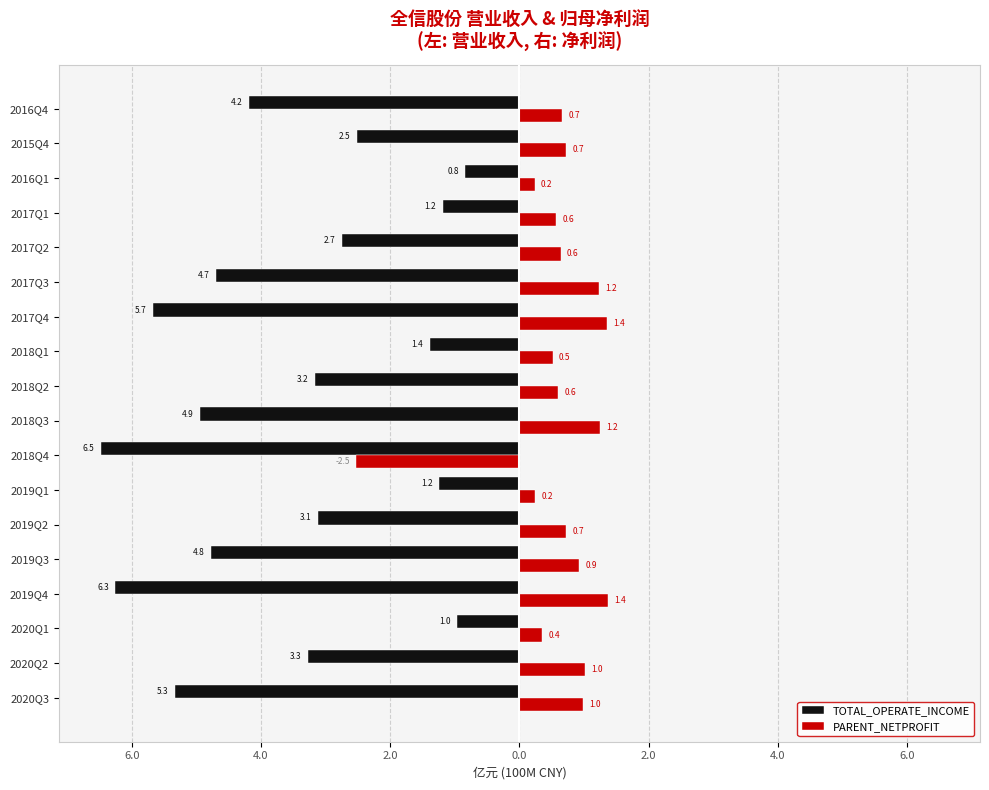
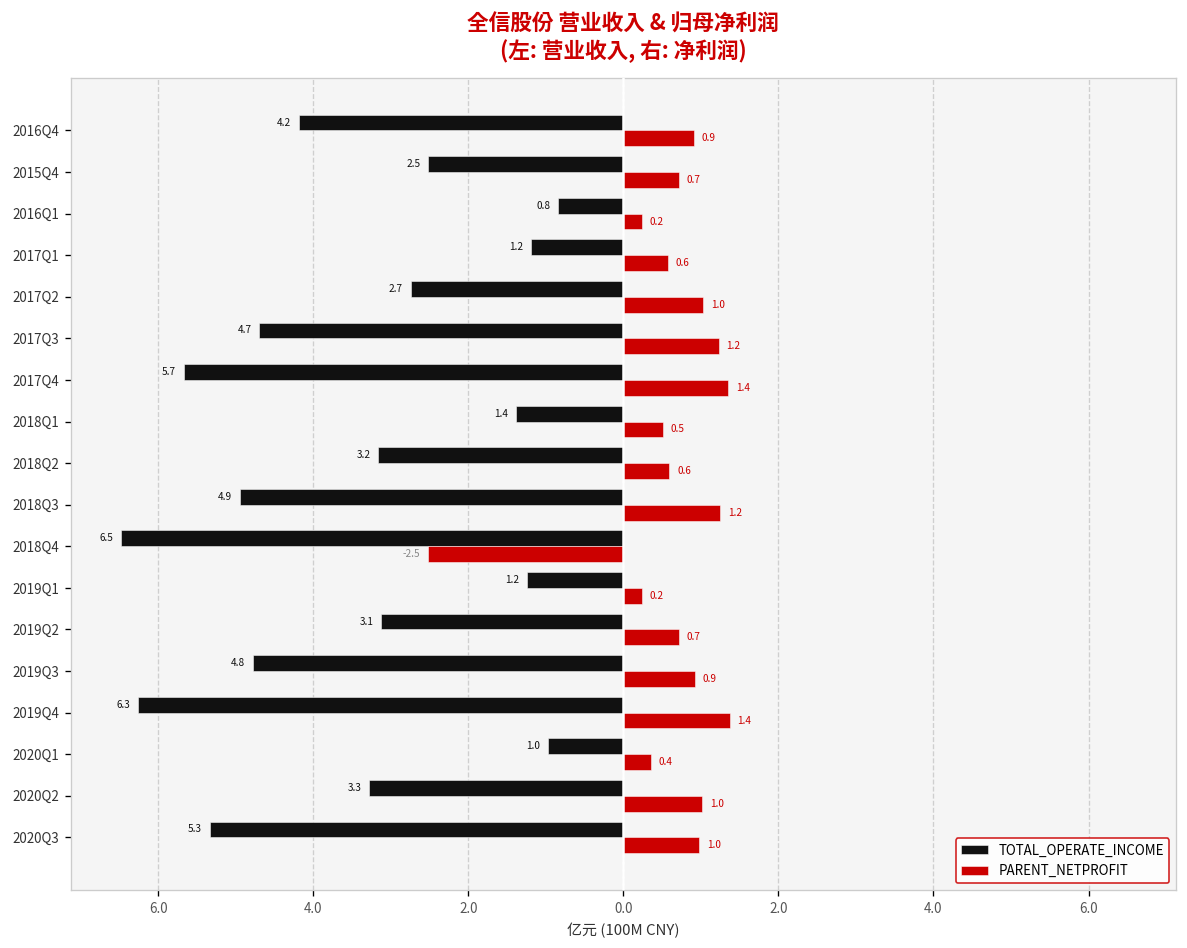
PARENT_NETPROFIT, 2016Q4: 0.7 -> 0.9
PARENT_NETPROFIT, 2017Q2: 0.6 -> 1.0
